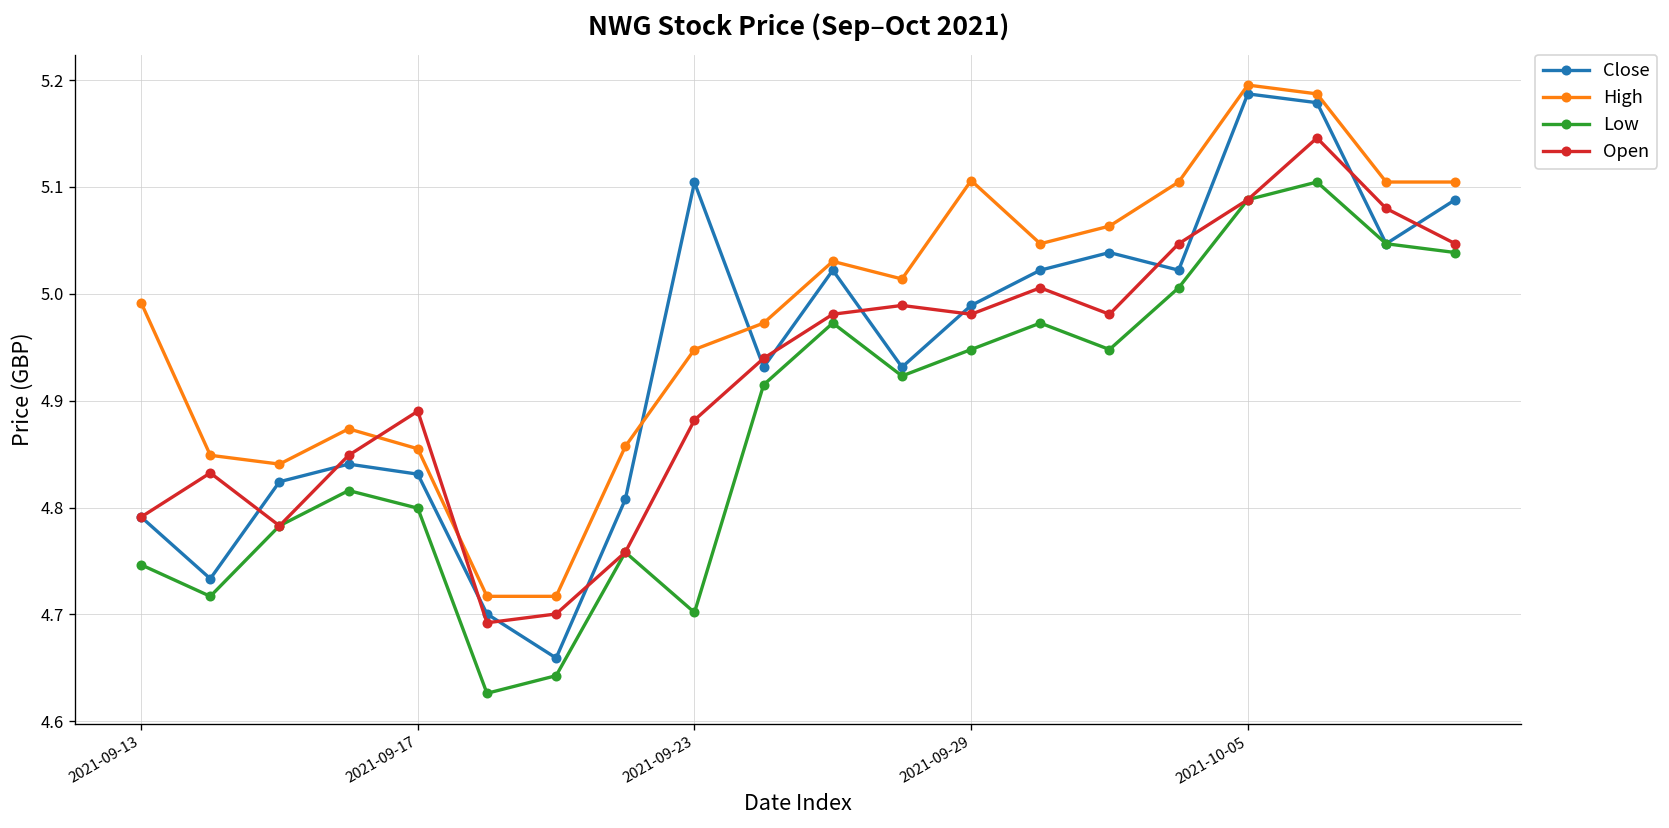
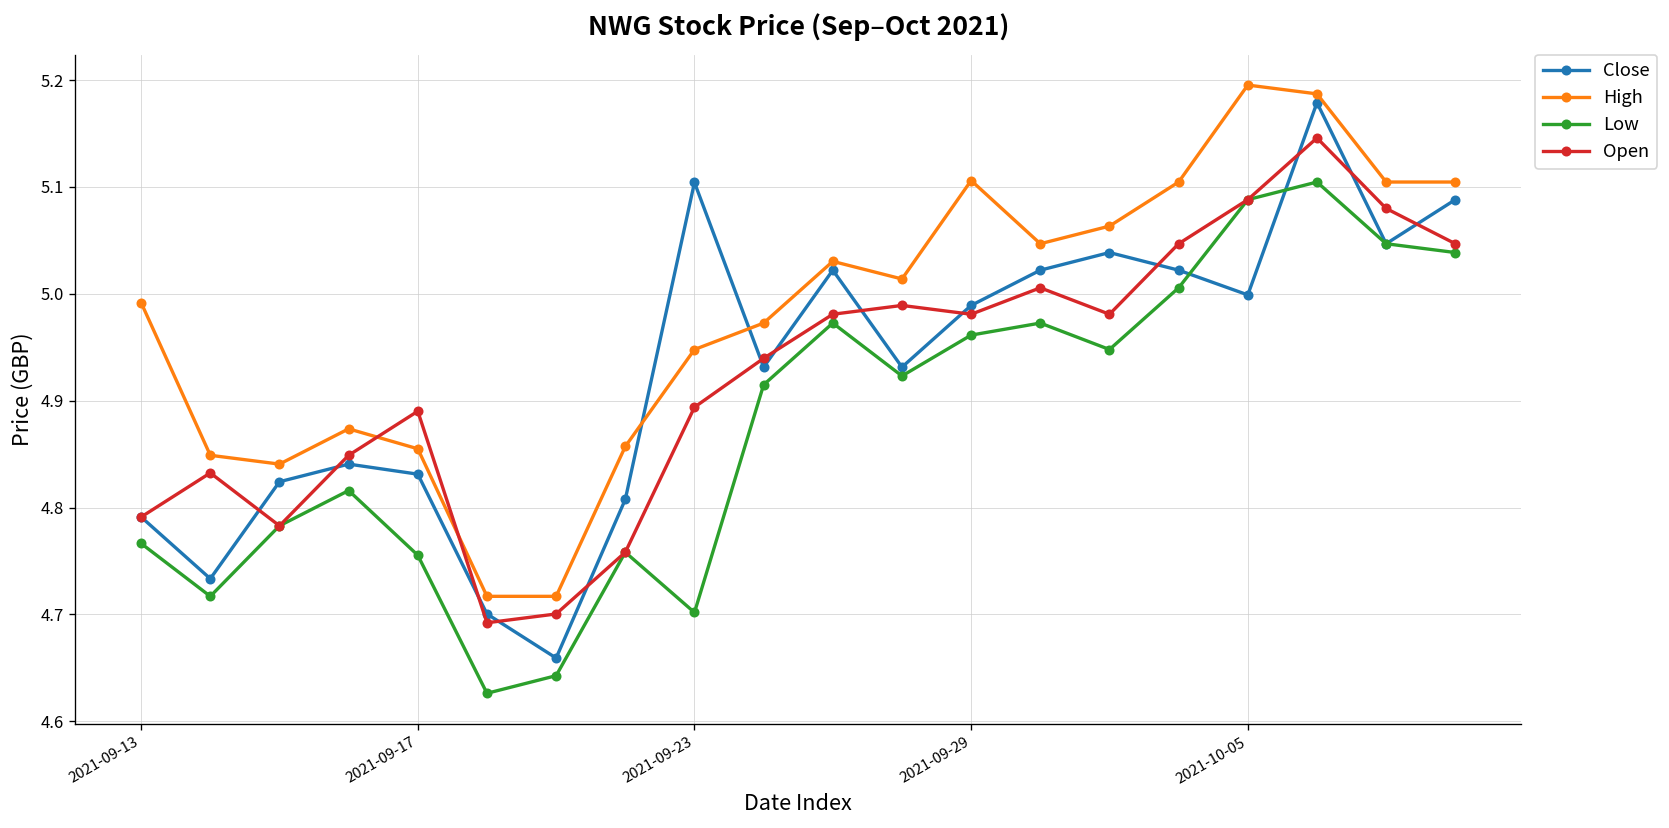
Low, 2021-09-13: 4.75 -> 4.77
Low, 2021-09-17: 4.80 -> 4.76
Open, 2021-09-23: 4.88 -> 4.89
Low, 2021-09-29: 4.95 -> 4.96
Close, 2021-10-05: 5.19 -> 5.00
